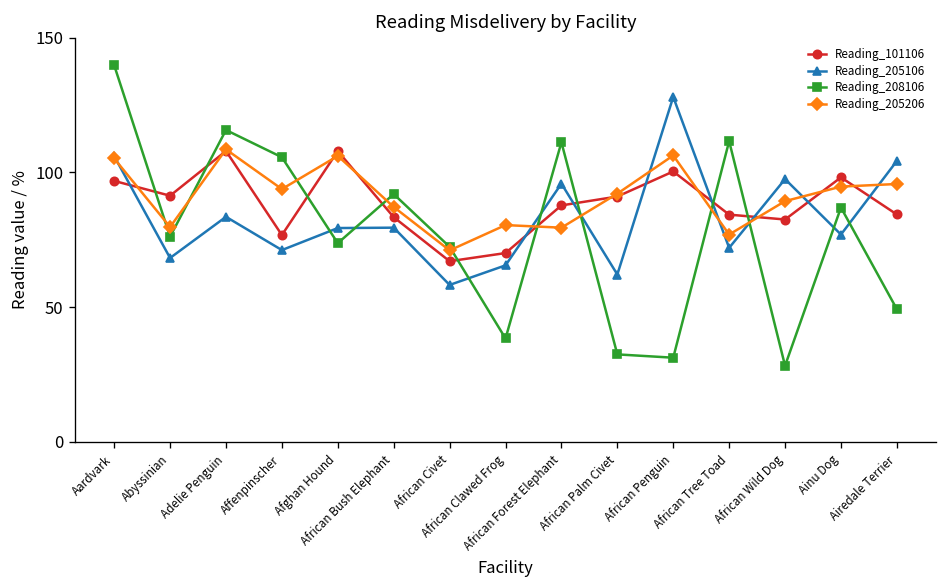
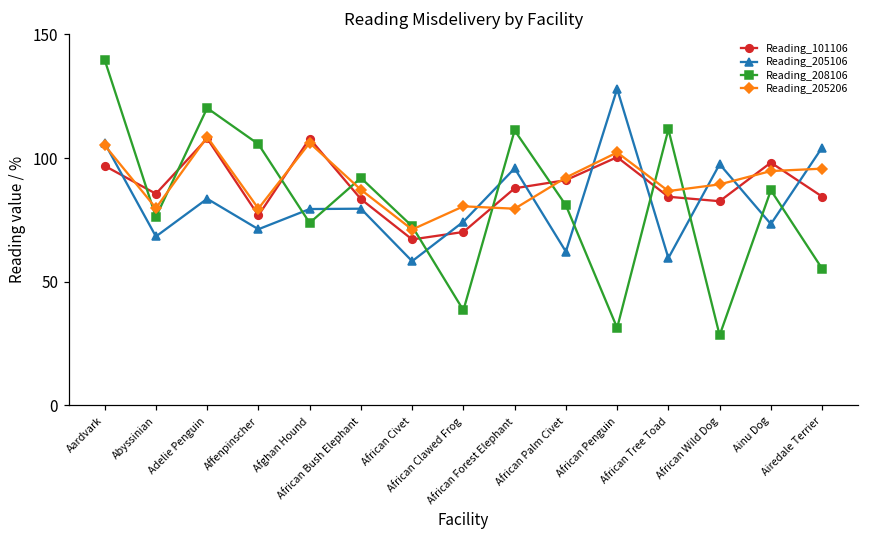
Reading_101106, Abyssinian: 91 -> 86
Reading_208106, Adelie Penguin: 116 -> 120
Reading_205206, Affenpinscher: 94 -> 80
Reading_205106, African Clawed Frog: 66 -> 74
Reading_208106, African Palm Civet: 32 -> 81
Reading_205206, African Penguin: 106 -> 102
Reading_205106, African Tree Toad: 72 -> 60
Reading_205206, African Tree Toad: 77 -> 87
Reading_205106, Ainu Dog: 77 -> 73
Reading_208106, Airedale Terrier: 49 -> 55
